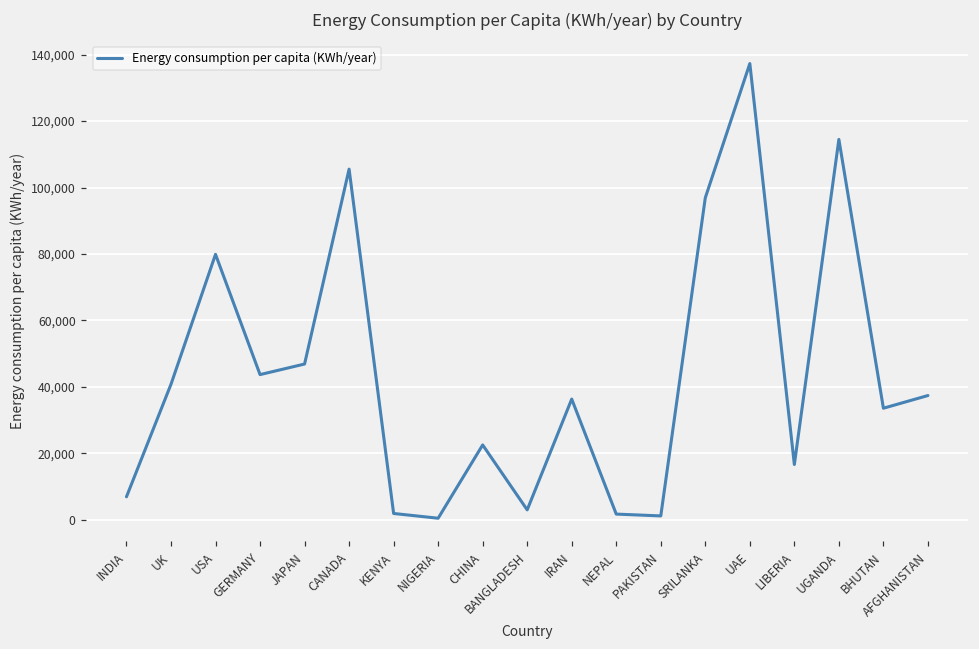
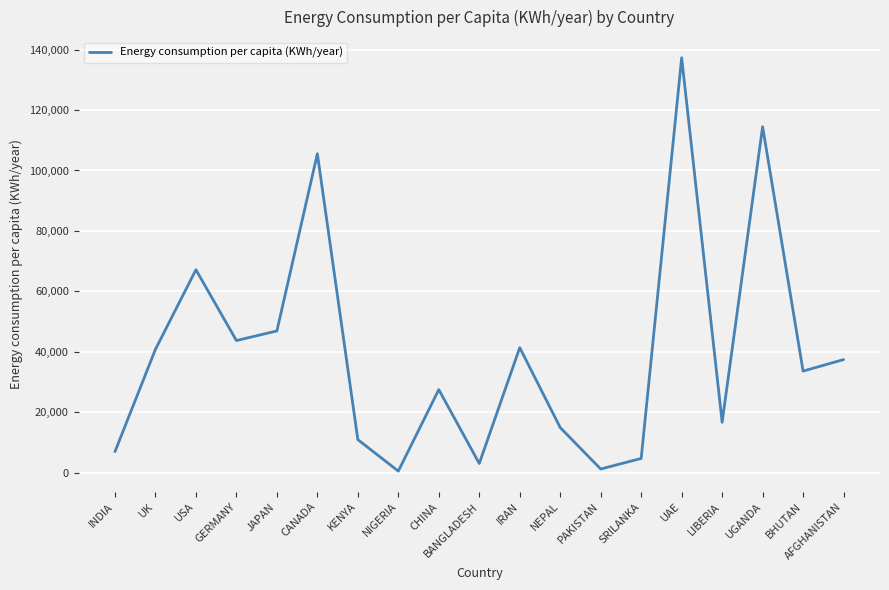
USA: 80,000 -> 67,000
KENYA: 2,000 -> 11,000
CHINA: 23,000 -> 27,000
IRAN: 36,000 -> 41,000
NEPAL: 2,000 -> 15,000
SRILANKA: 97,000 -> 5,000
